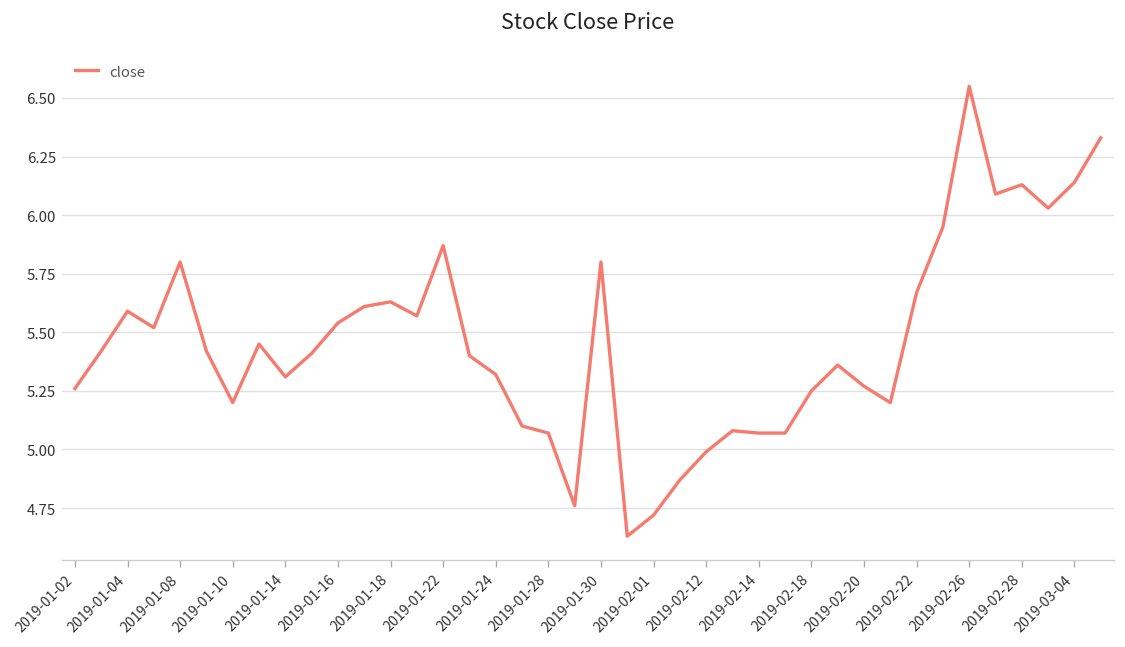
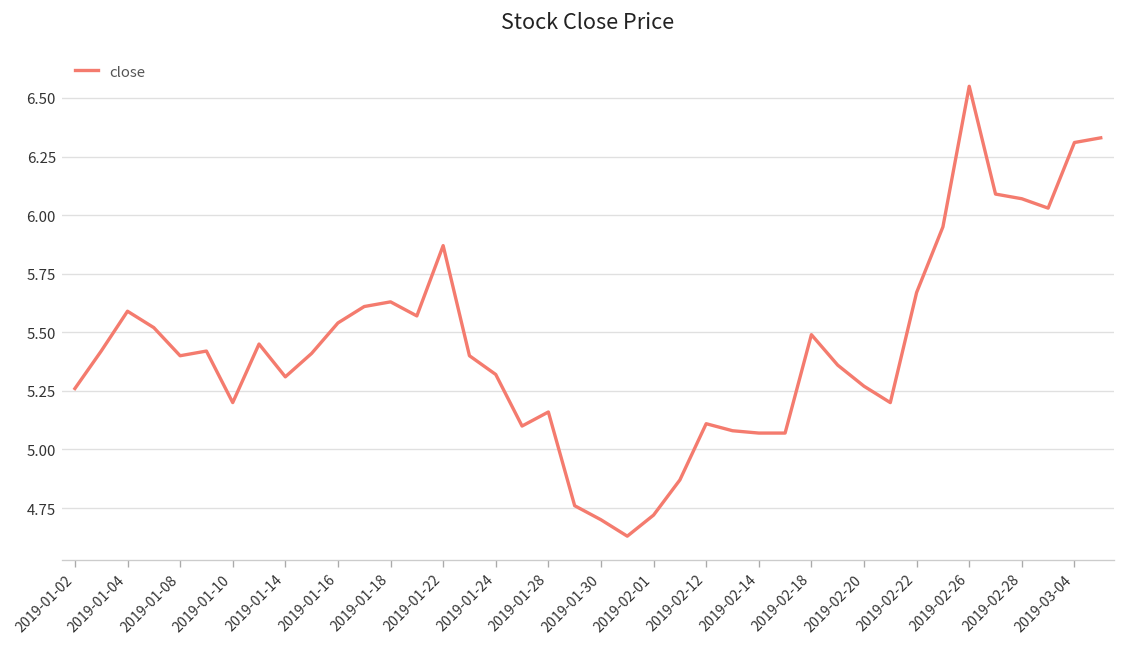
2019-01-08: 5.8 -> 5.4
2019-01-28: 5.07 -> 5.16
2019-01-30: 5.8 -> 4.7
2019-02-12: 4.99 -> 5.11
2019-02-18: 5.25 -> 5.49
2019-02-28: 6.13 -> 6.07
2019-03-04: 6.14 -> 6.31
